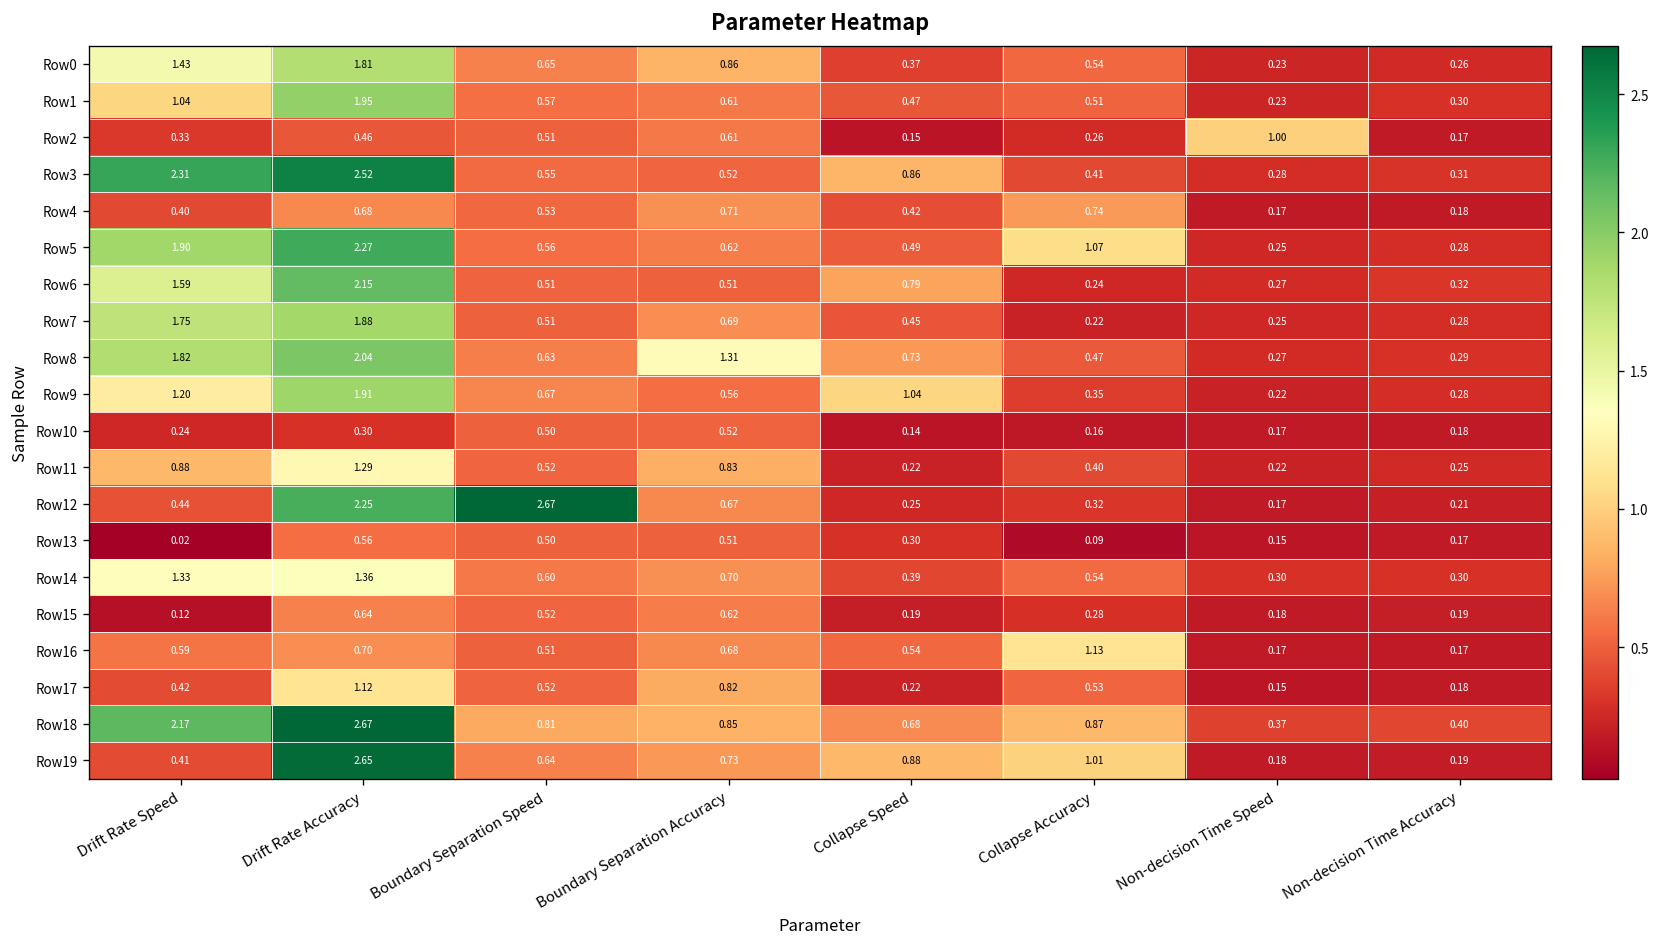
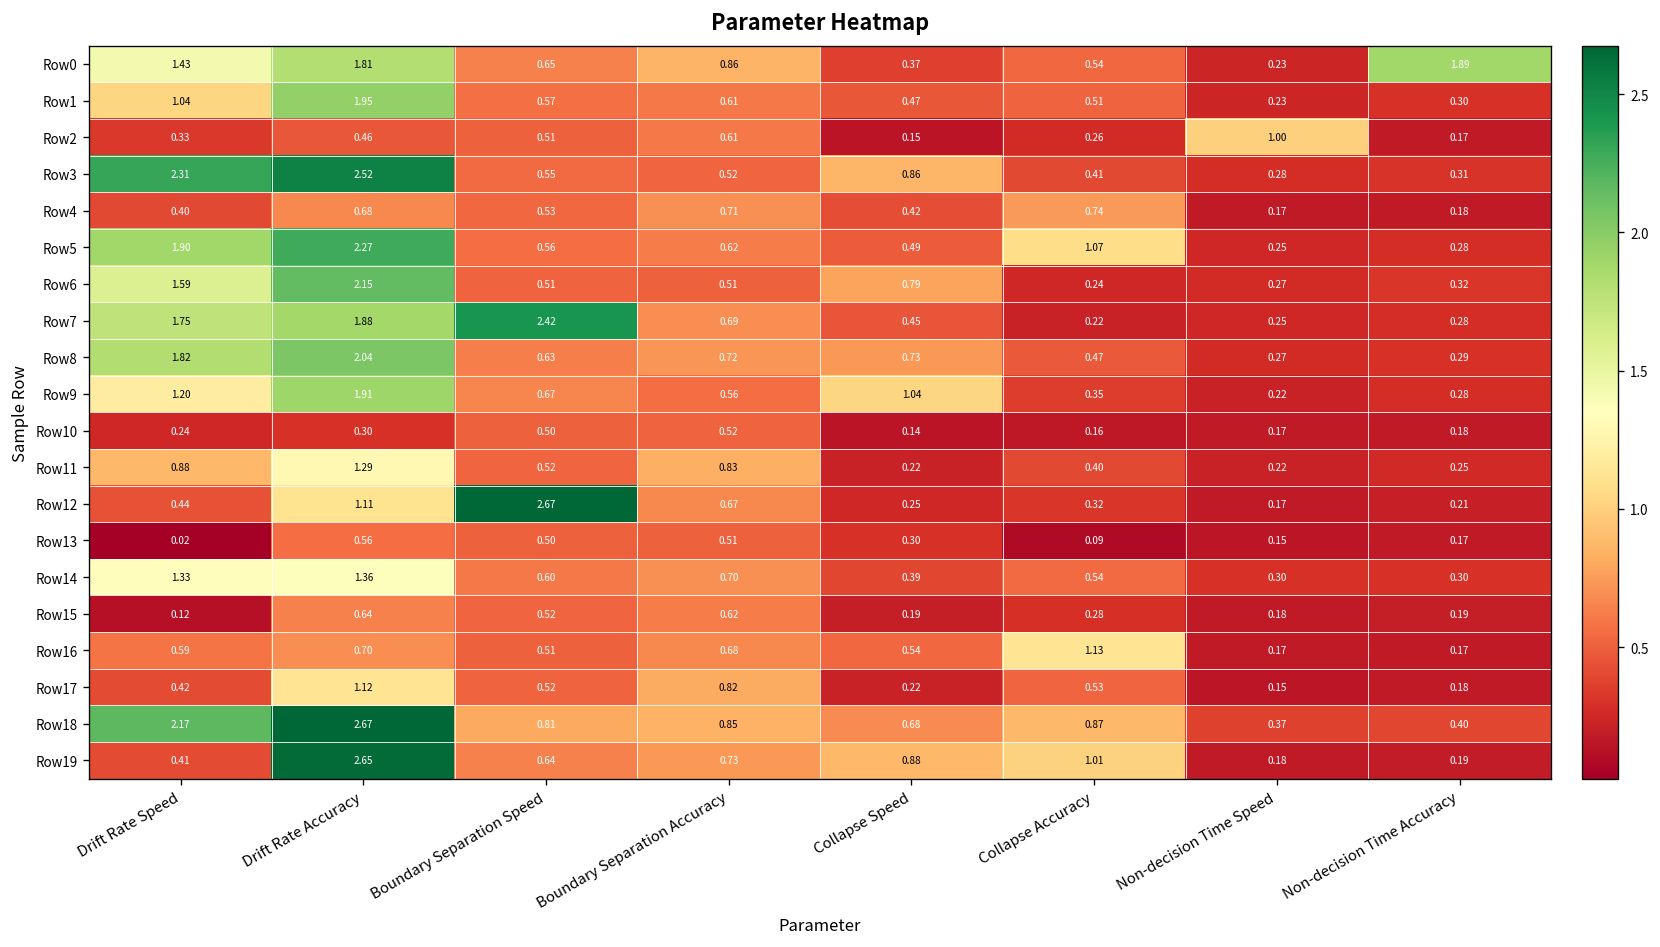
Row0, Non-decision Time Accuracy: 0.26 -> 1.89
Row7, Boundary Separation Speed: 0.51 -> 2.42
Row8, Boundary Separation Accuracy: 1.31 -> 0.72
Row12, Drift Rate Accuracy: 2.25 -> 1.11
